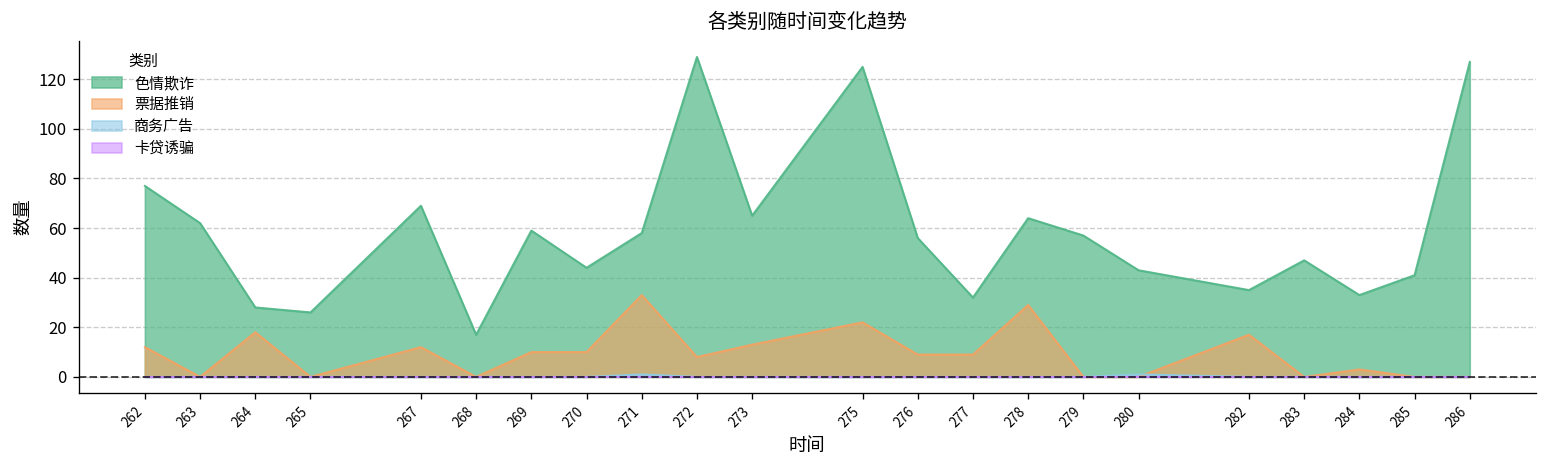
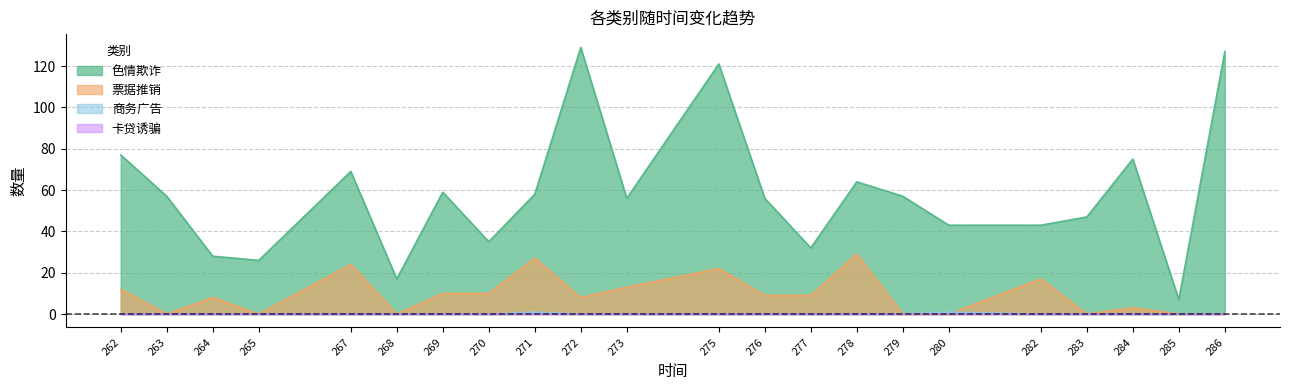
色情欺诈, 263: 62 -> 57
票据推销, 264: 18 -> 8
票据推销, 267: 12 -> 24
色情欺诈, 270: 44 -> 35
票据推销, 271: 33 -> 27
色情欺诈, 273: 65 -> 56
色情欺诈, 275: 125 -> 121
色情欺诈, 282: 35 -> 43
色情欺诈, 284: 33 -> 75
色情欺诈, 285: 41 -> 7
